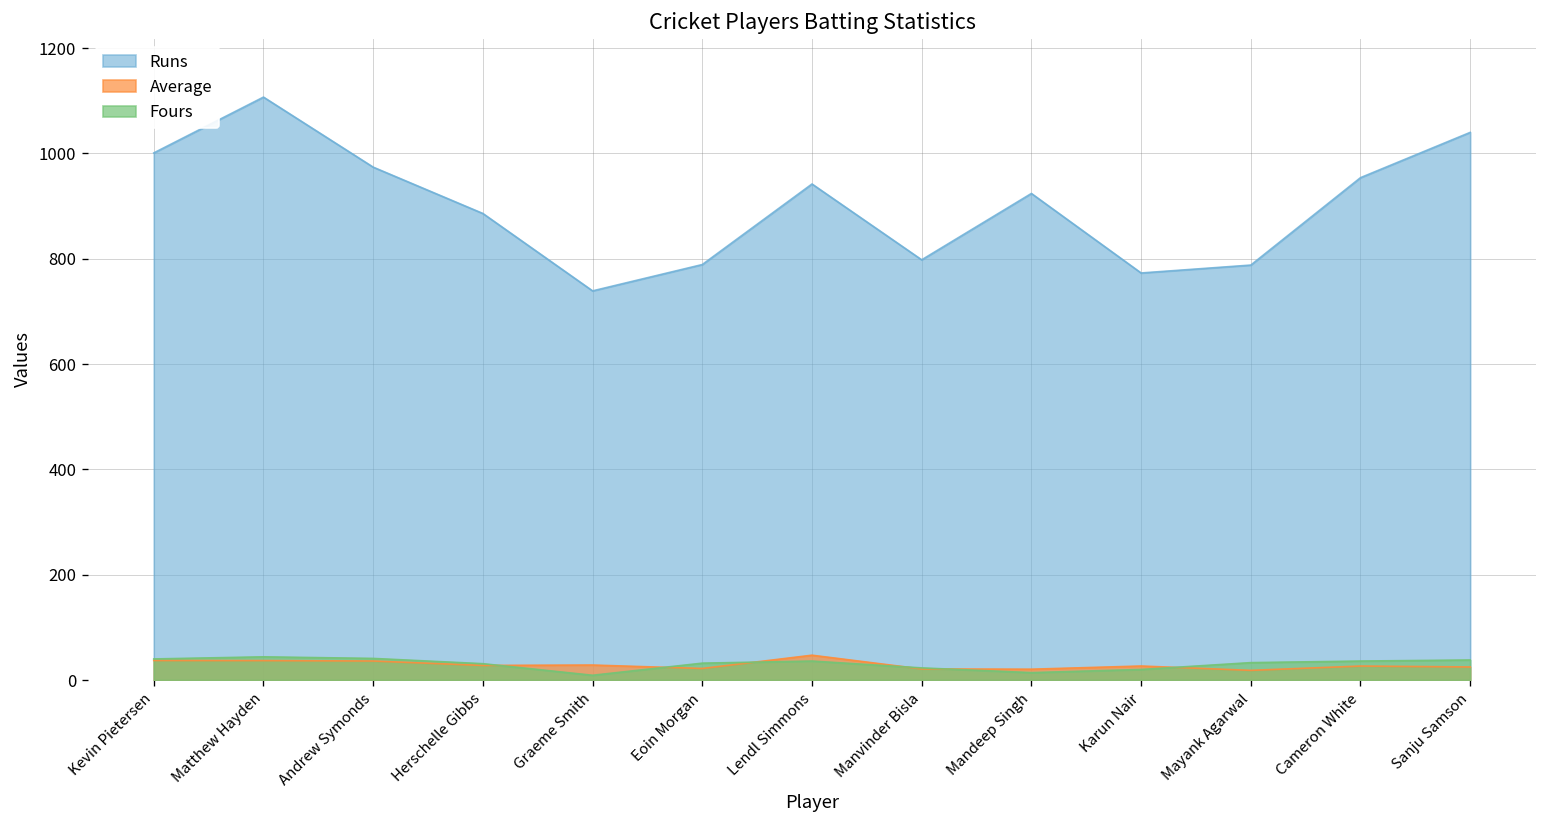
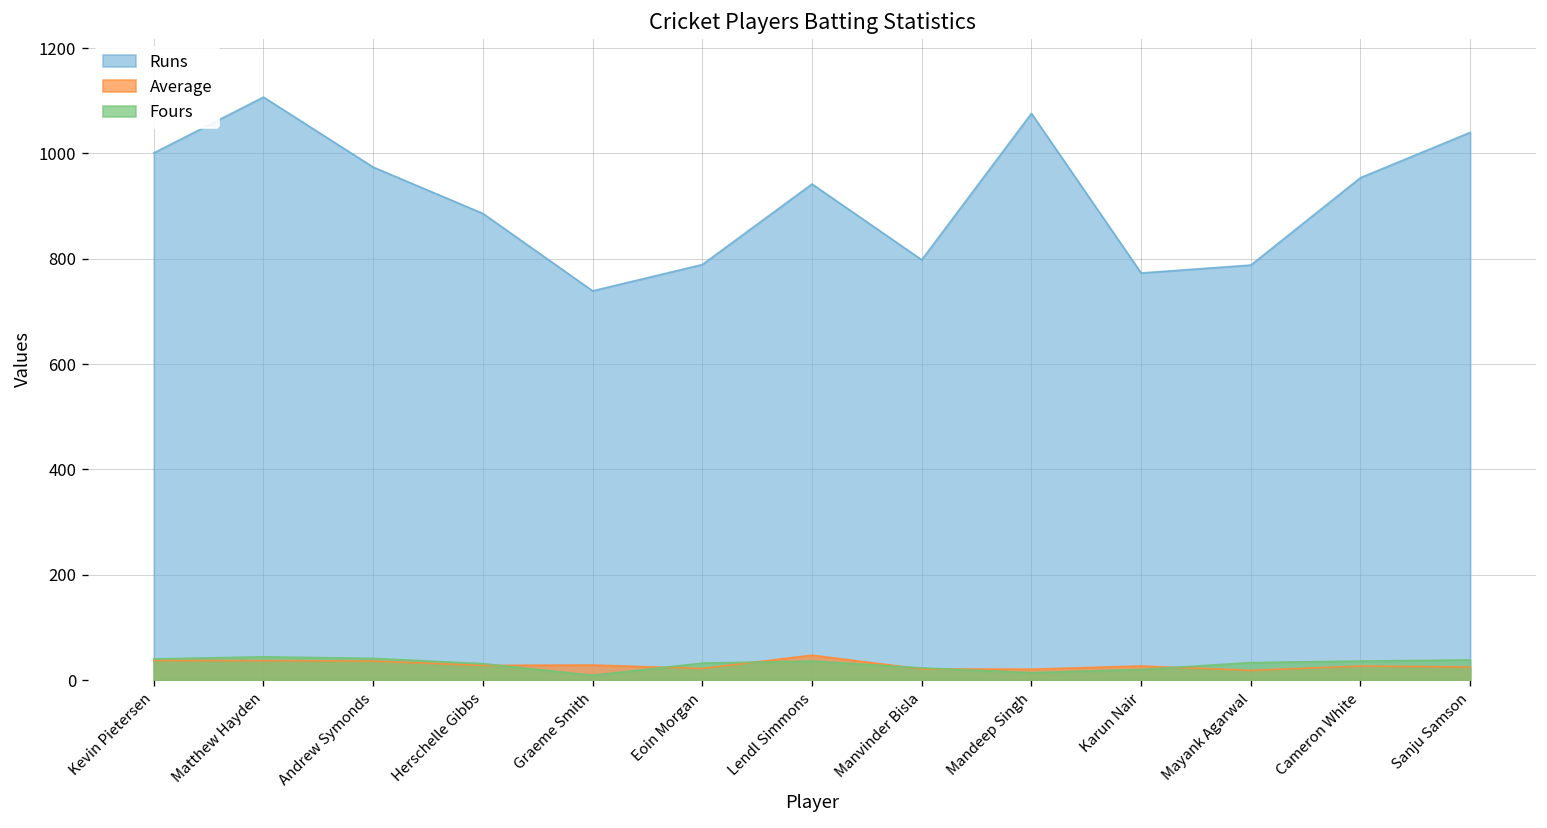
Runs, Mandeep Singh: 920 -> 1080
